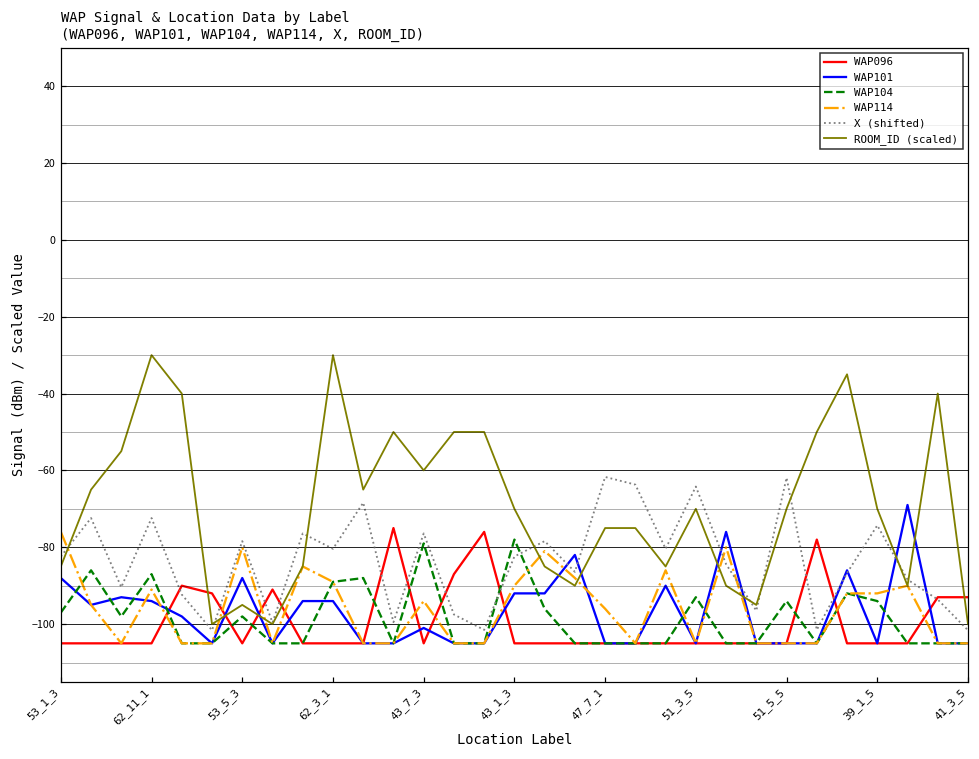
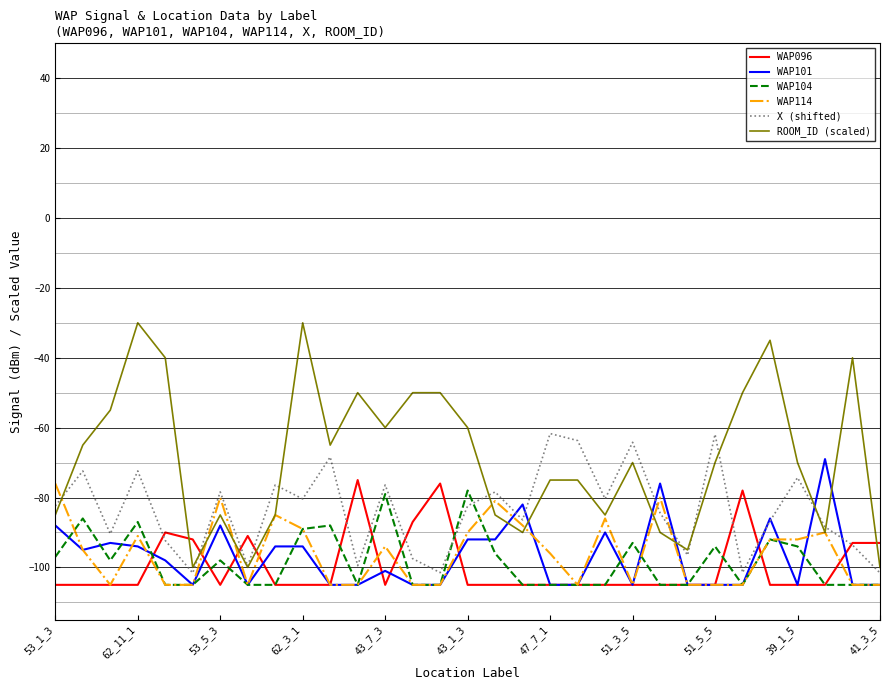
ROOM_ID (scaled), 53_5_3: -95 -> -85
ROOM_ID (scaled), 43_1_3: -70 -> -60
